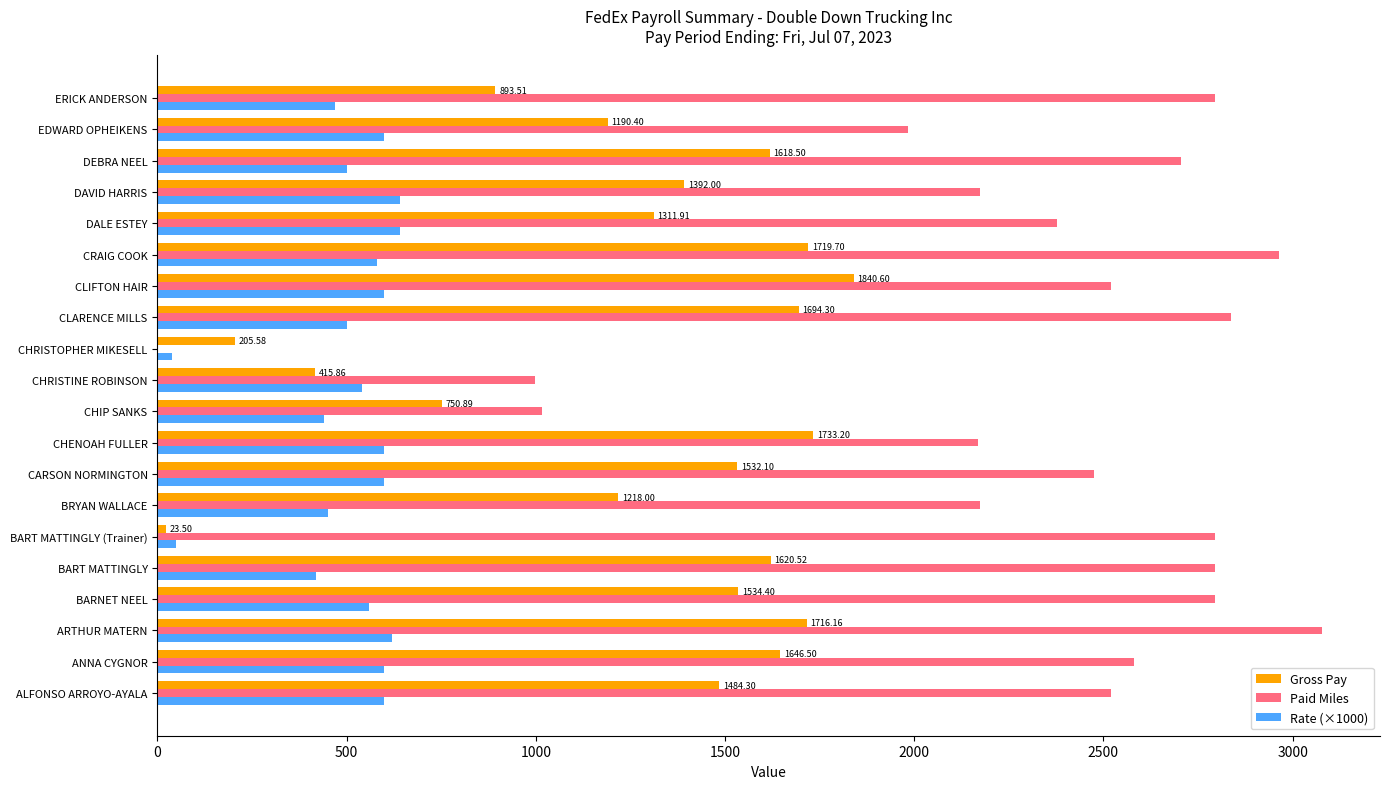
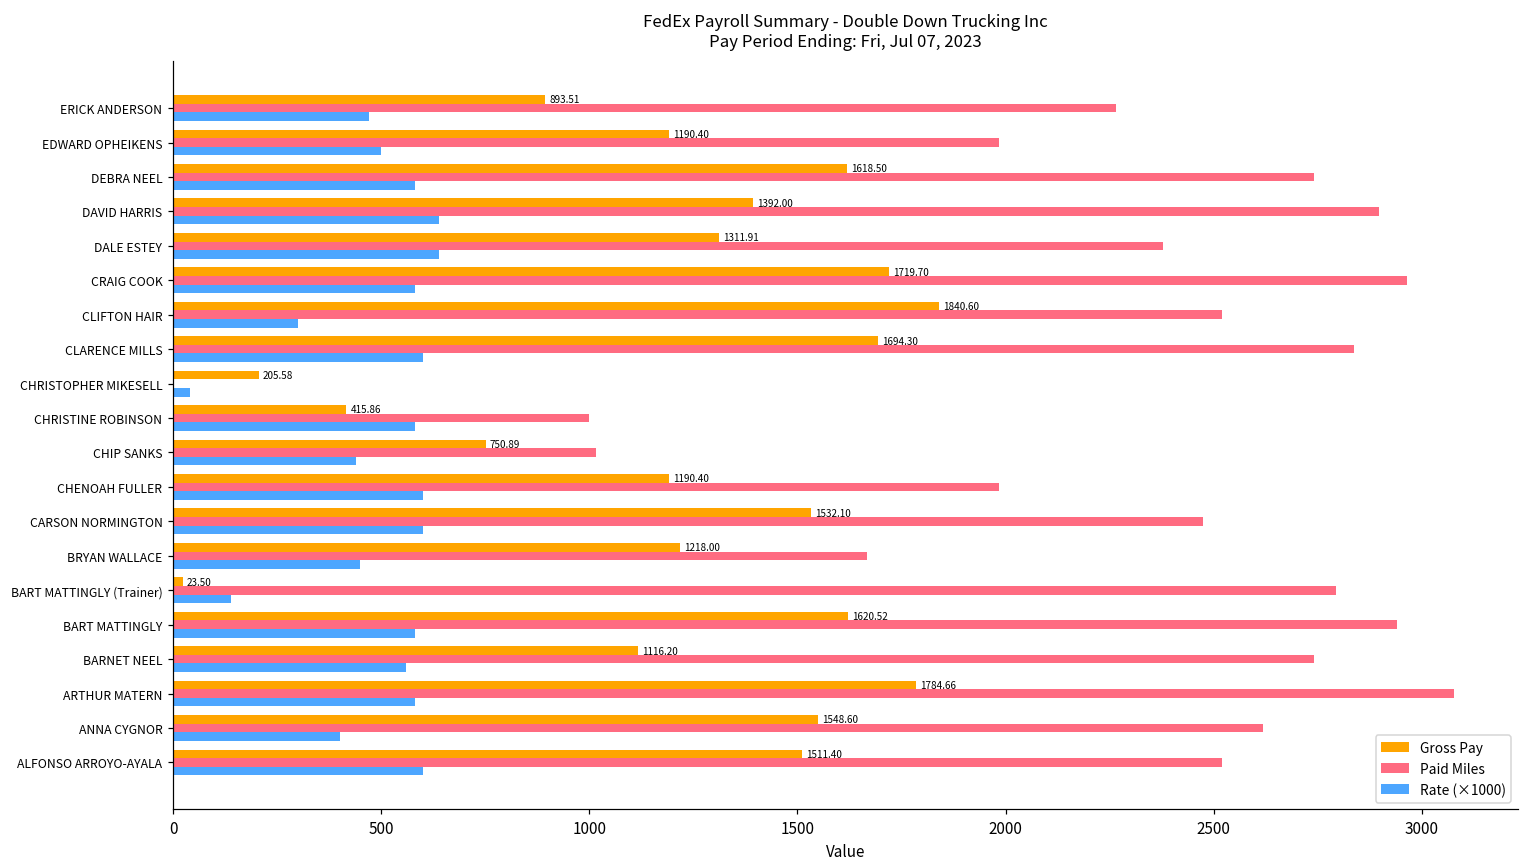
Paid Miles, ERICK ANDERSON: 2790 -> 2270
Rate (×1000), EDWARD OPHEIKENS: 600 -> 500
Paid Miles, DEBRA NEEL: 2710 -> 2740
Rate (×1000), DEBRA NEEL: 500 -> 580
Paid Miles, DAVID HARRIS: 2180 -> 2900
Rate (×1000), CLIFTON HAIR: 600 -> 300
Rate (×1000), CLARENCE MILLS: 500 -> 600
Rate (×1000), CHRISTINE ROBINSON: 540 -> 580
Gross Pay, CHENOAH FULLER: 1733.20 -> 1190.40
Paid Miles, CHENOAH FULLER: 2170 -> 1980
Paid Miles, BRYAN WALLACE: 2180 -> 1670
Rate (×1000), BART MATTINGLY (Trainer): 50 -> 140
Paid Miles, BART MATTINGLY: 2790 -> 2940
Rate (×1000), BART MATTINGLY: 420 -> 580
Gross Pay, BARNET NEEL: 1534.40 -> 1116.20
Paid Miles, BARNET NEEL: 2800 -> 2740
Gross Pay, ARTHUR MATERN: 1716.16 -> 1784.66
Rate (×1000), ARTHUR MATERN: 620 -> 580
Gross Pay, ANNA CYGNOR: 1646.50 -> 1548.60
Paid Miles, ANNA CYGNOR: 2580 -> 2620
Rate (×1000), ANNA CYGNOR: 600 -> 400
Gross Pay, ALFONSO ARROYO-AYALA: 1484.30 -> 1511.40
